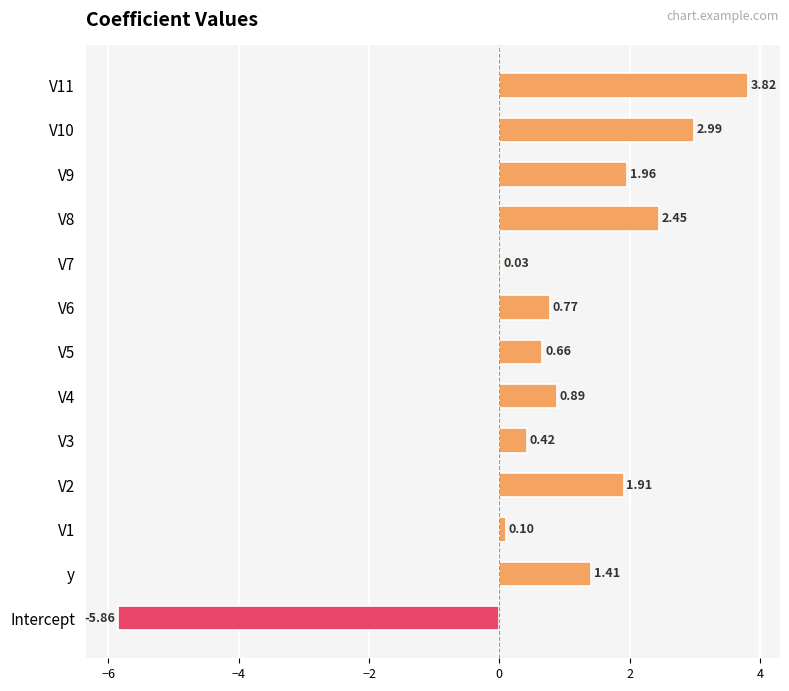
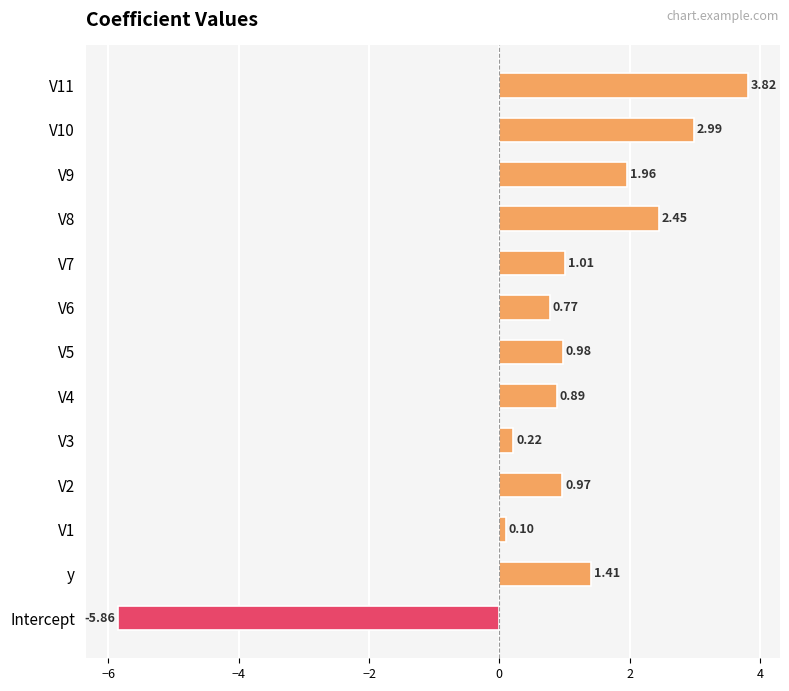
V7: 0.03 -> 1.01
V5: 0.66 -> 0.98
V3: 0.42 -> 0.22
V2: 1.91 -> 0.97
